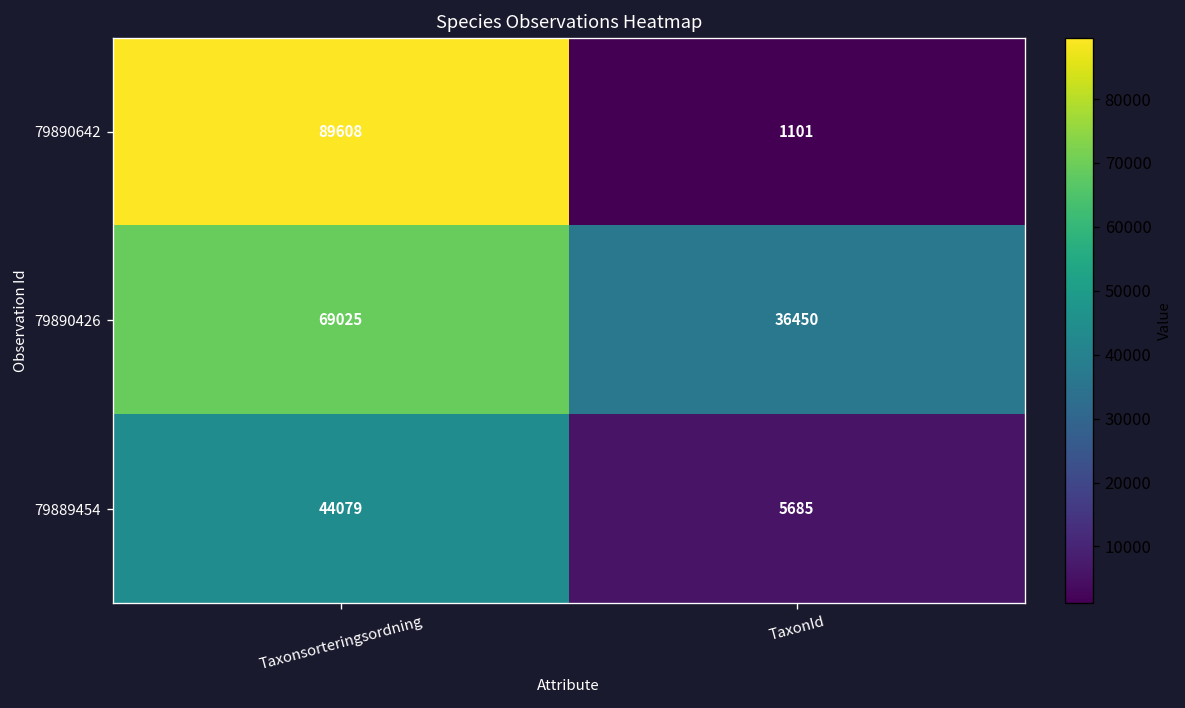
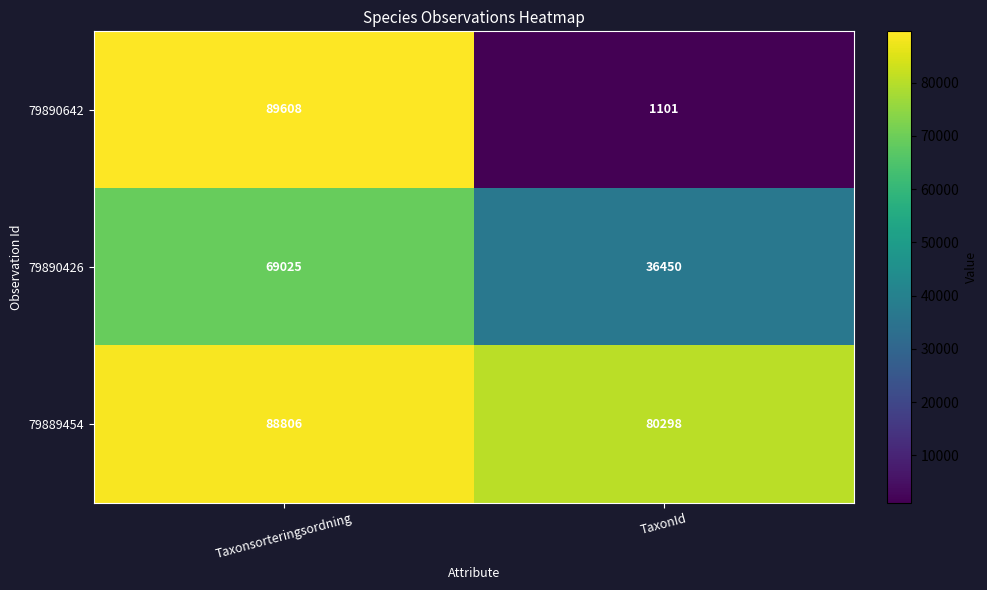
79889454, Taxonsorteringsordning: 44079 -> 88806
79889454, TaxonId: 5685 -> 80298
